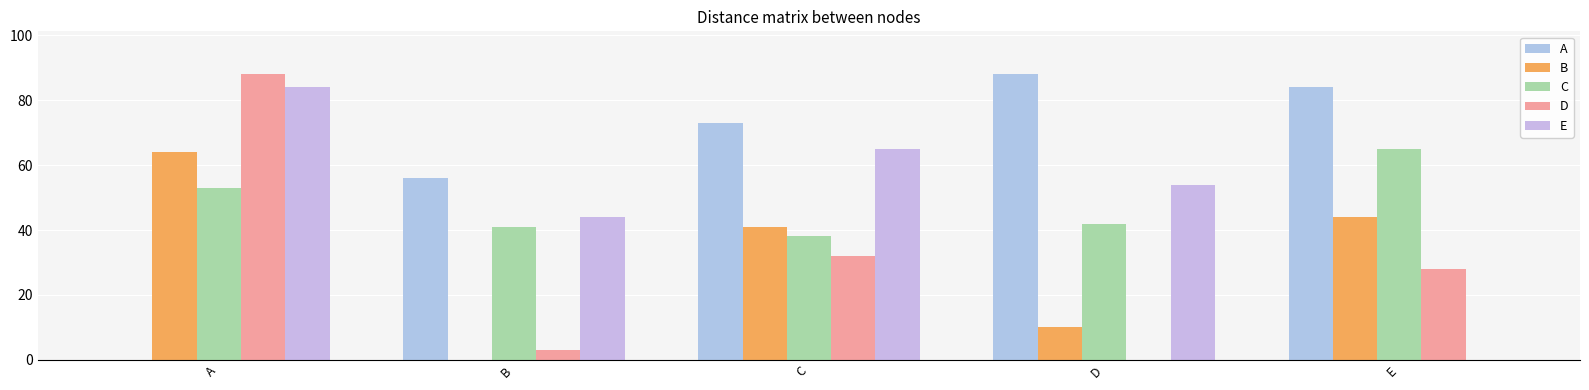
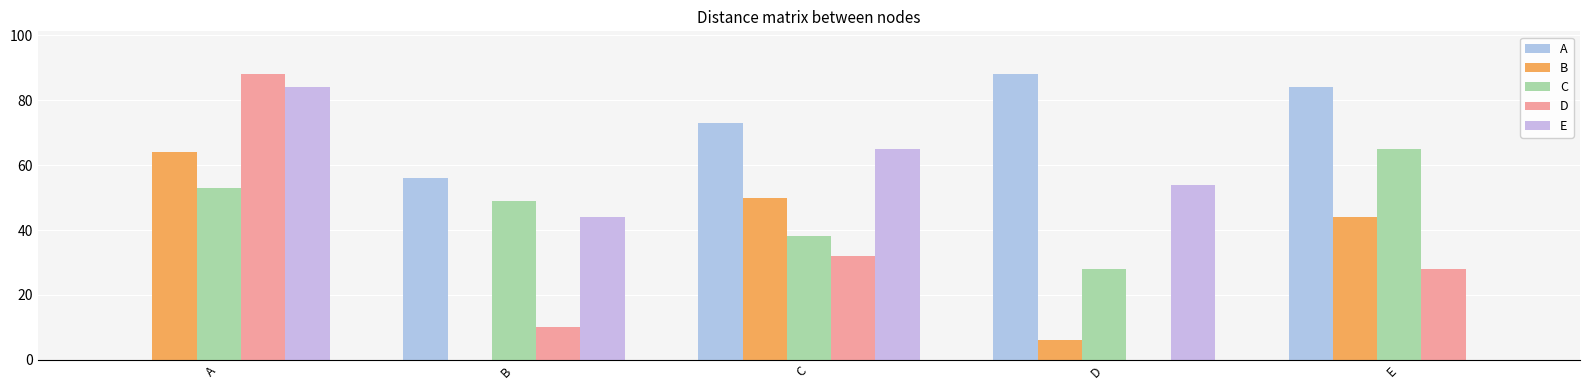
C, B: 41 -> 49
D, B: 3 -> 10
B, C: 41 -> 50
B, D: 10 -> 6
C, D: 42 -> 28
